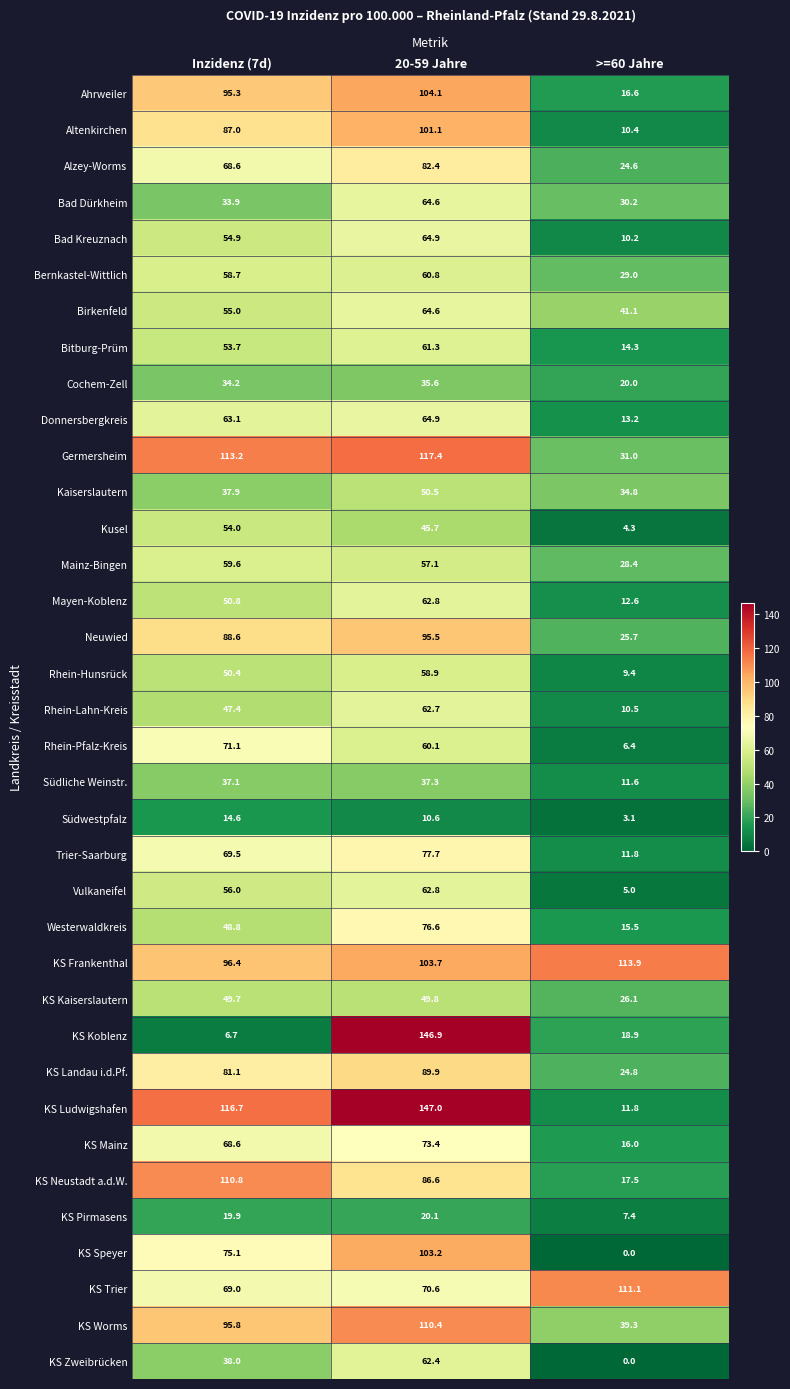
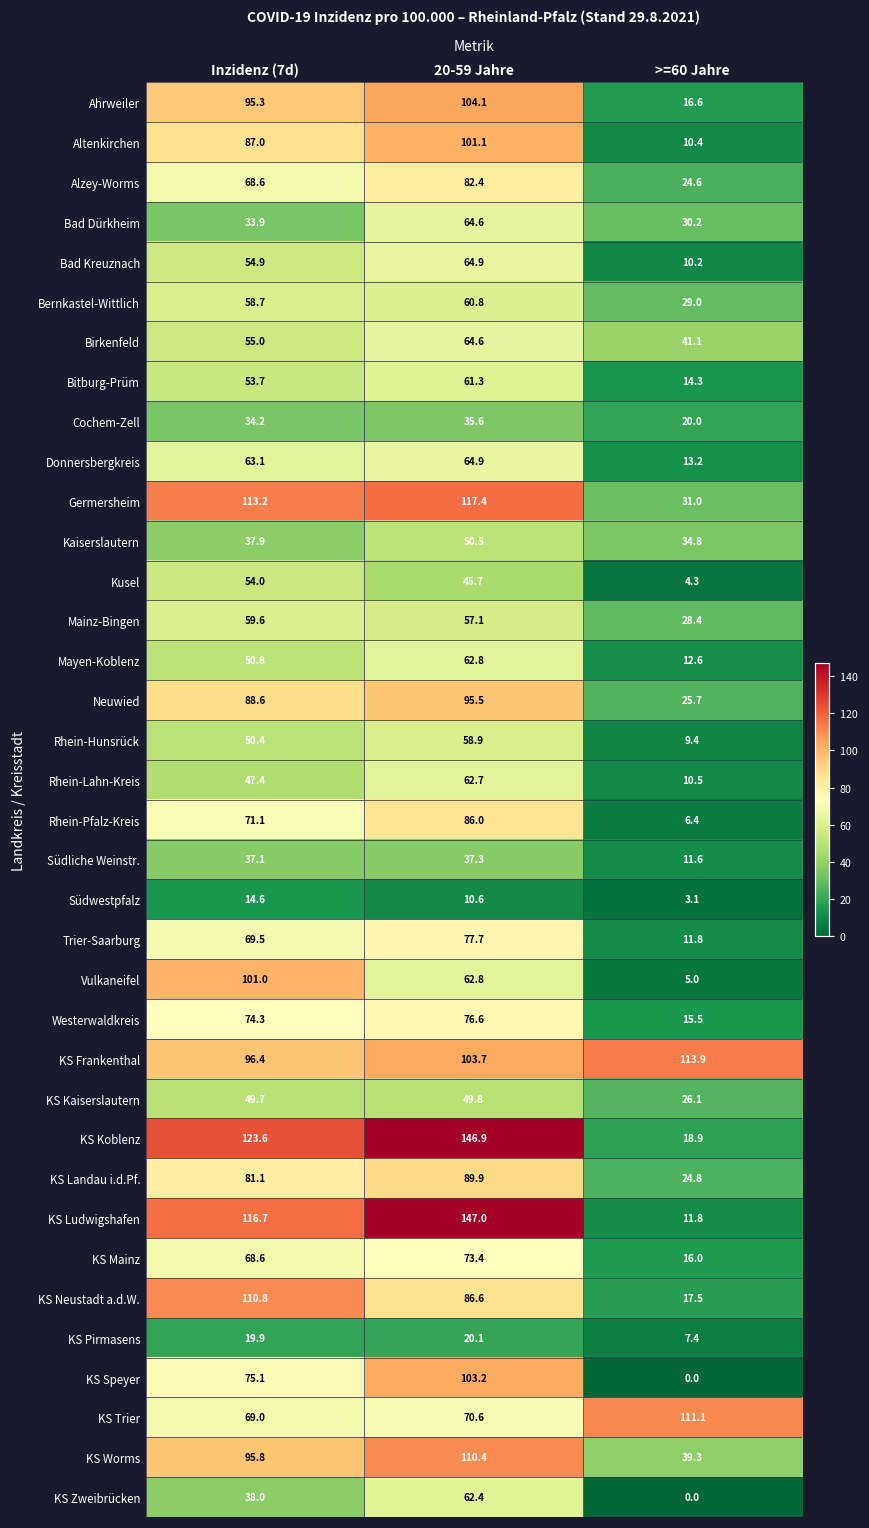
Rhein-Pfalz-Kreis, 20-59 Jahre: 60.1 -> 86.0
Vulkaneifel, Inzidenz (7d): 56.0 -> 101.0
Westerwaldkreis, Inzidenz (7d): 48.8 -> 74.3
KS Koblenz, Inzidenz (7d): 6.7 -> 123.6
